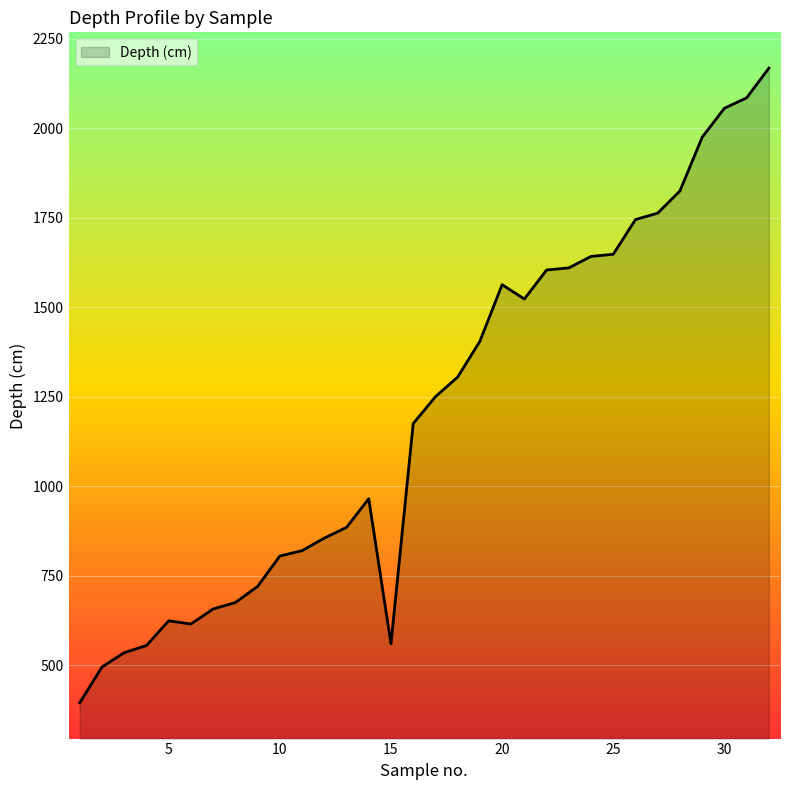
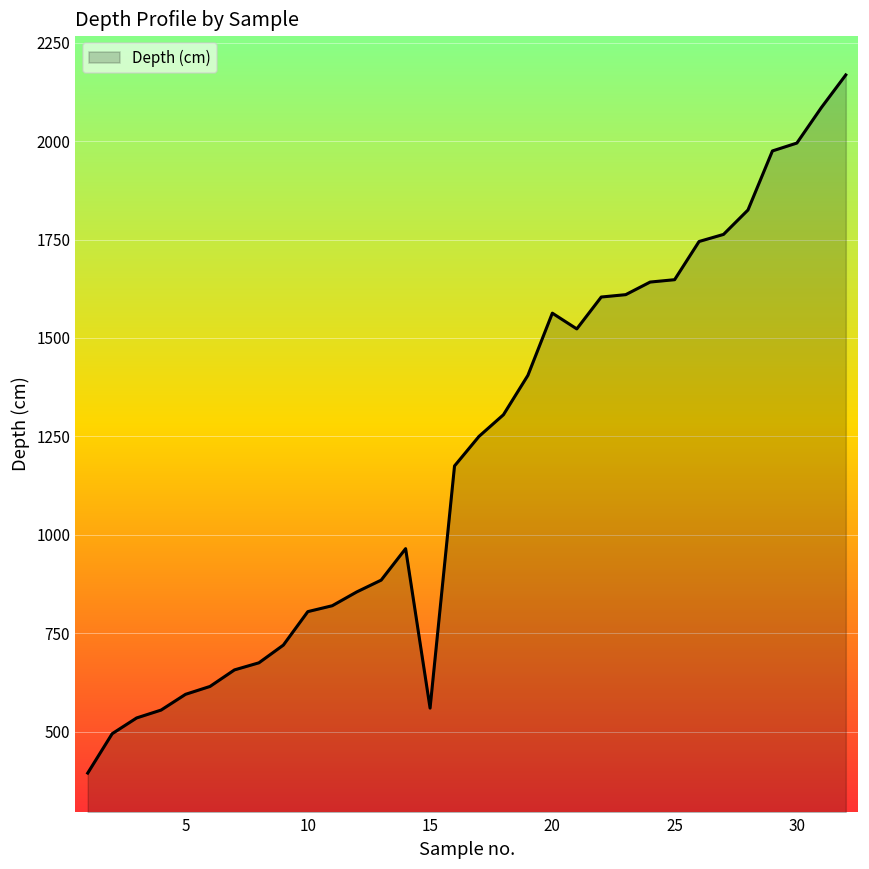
5: 620 -> 600
30: 2060 -> 2000
